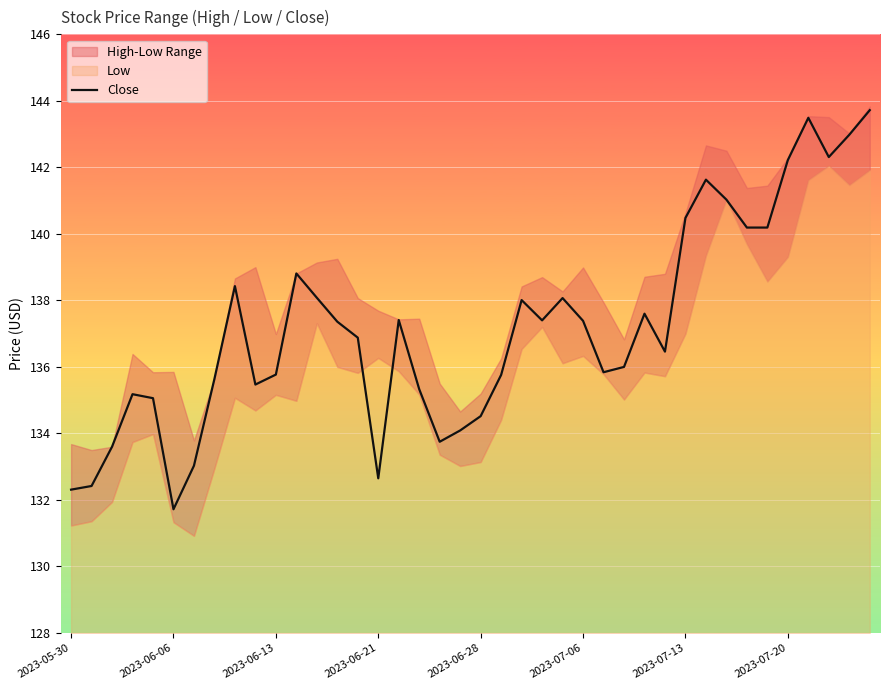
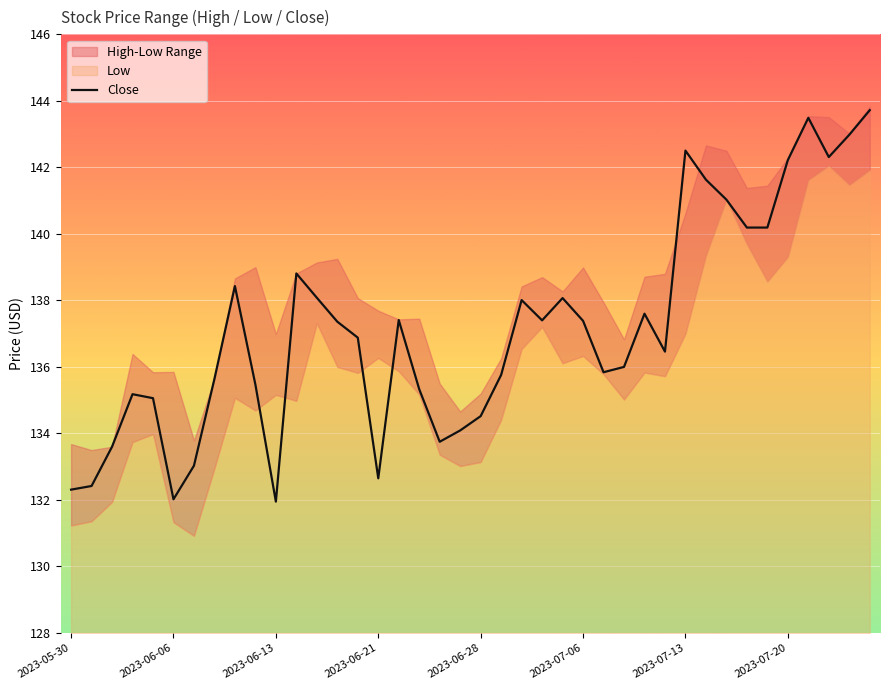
Close, 2023-06-06: 131.7 -> 132.0
Close, 2023-06-13: 135.8 -> 131.9
Close, 2023-07-13: 140.5 -> 142.5
